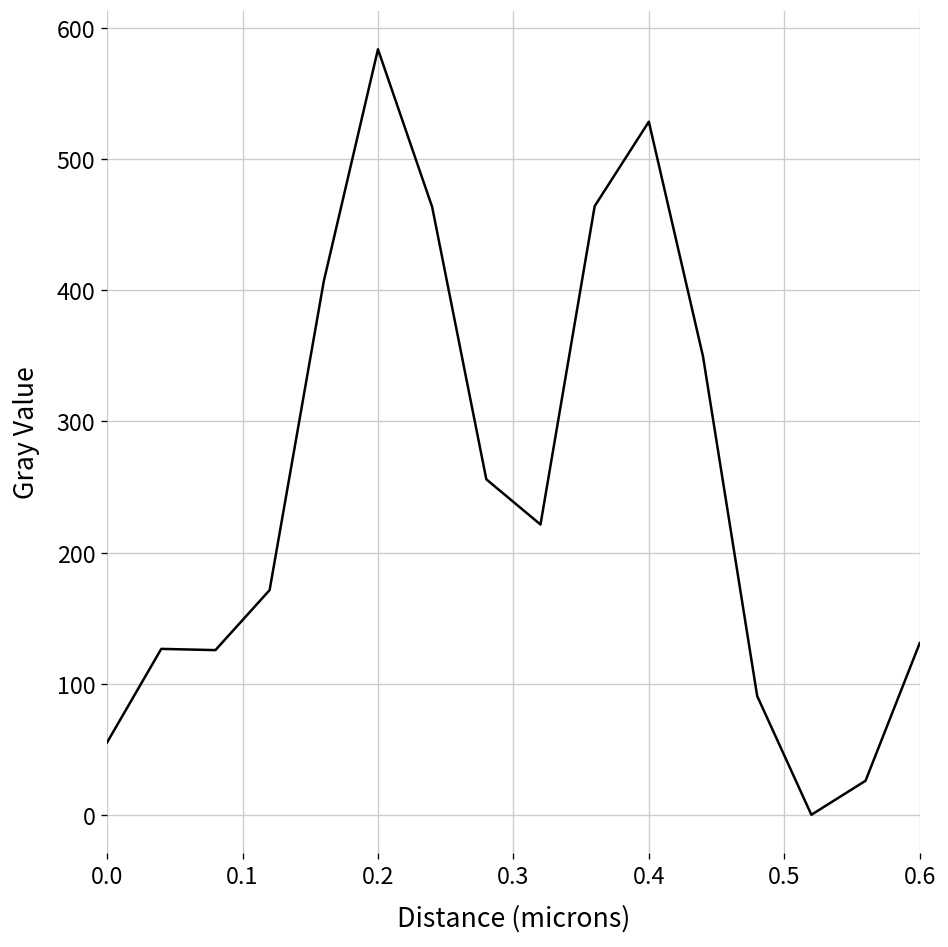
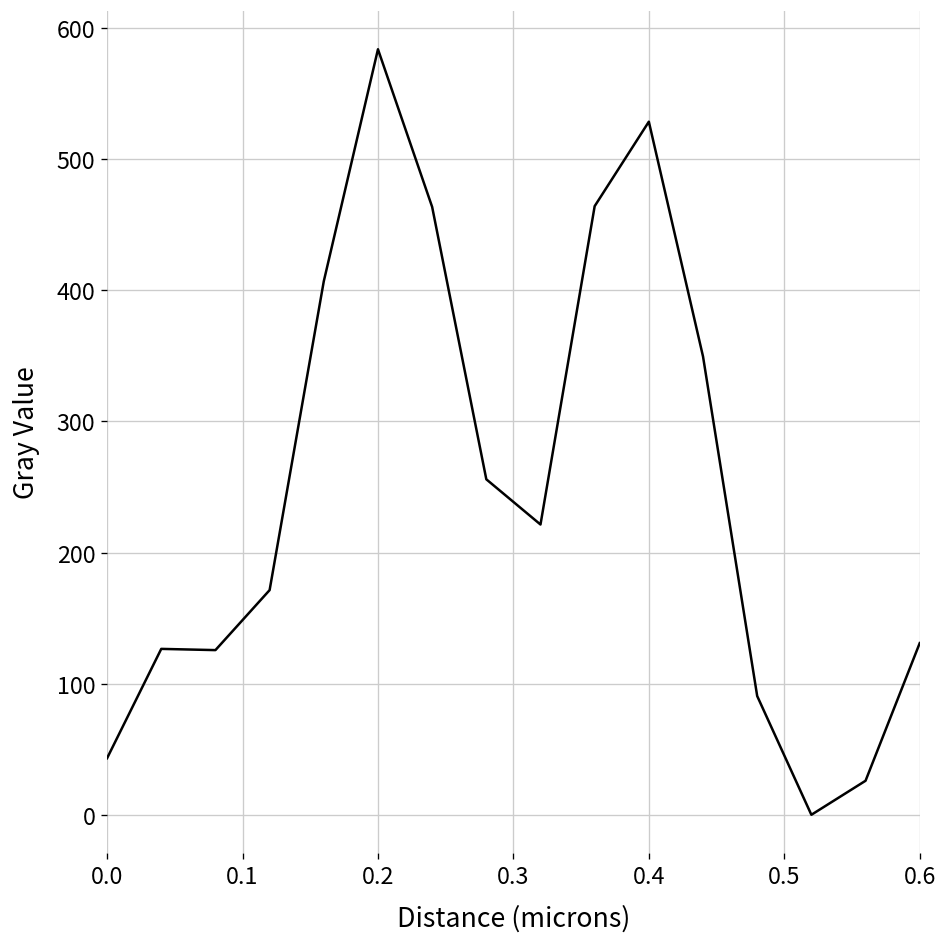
0.0: 55 -> 43
